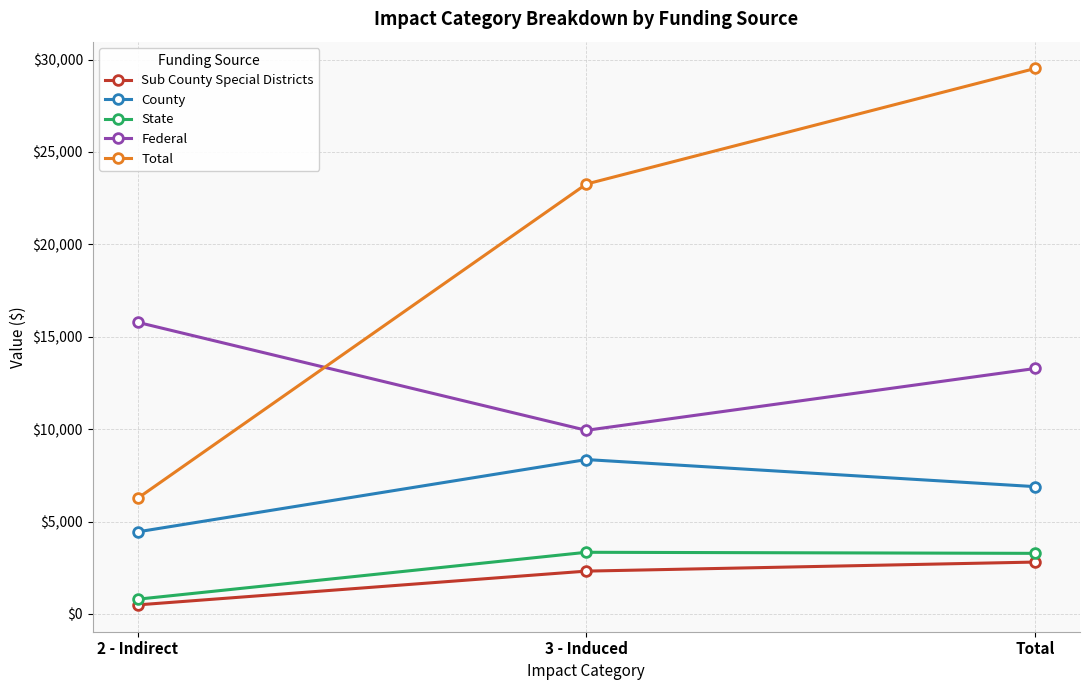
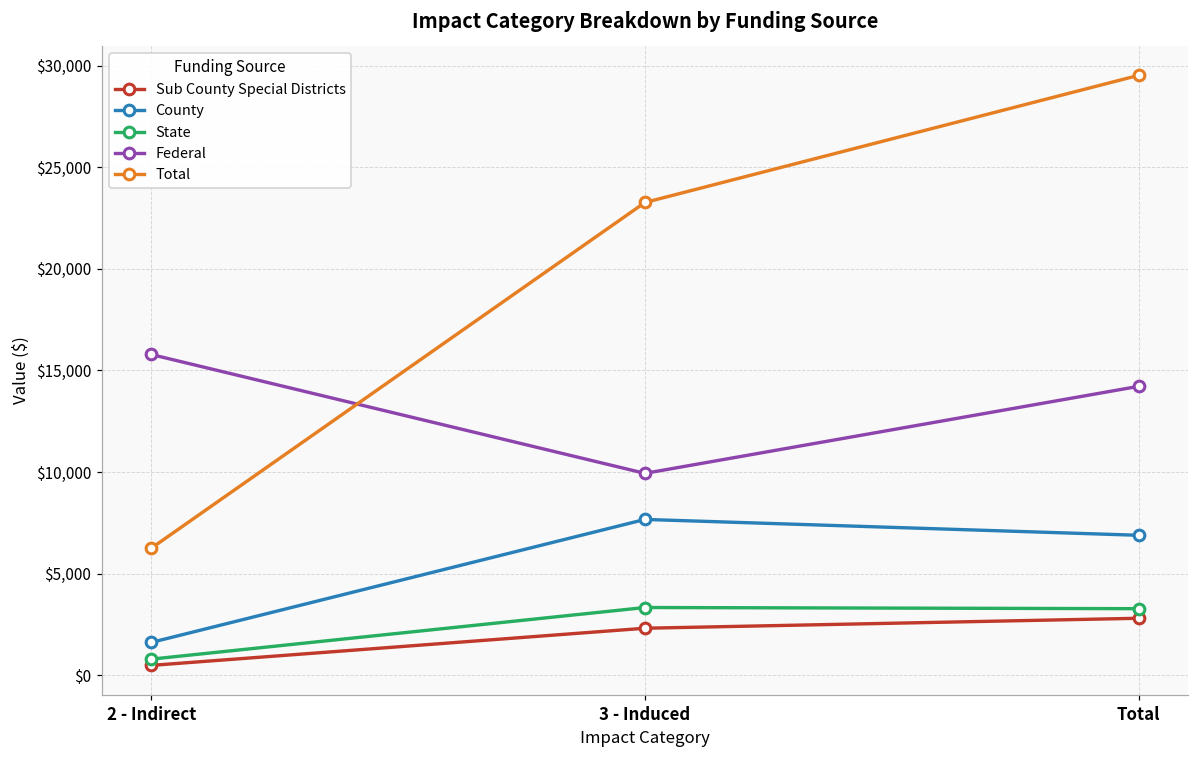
County, 2 - Indirect: $4,400 -> $1,600
County, 3 - Induced: $8,400 -> $7,700
Federal, Total: $13,300 -> $14,200
